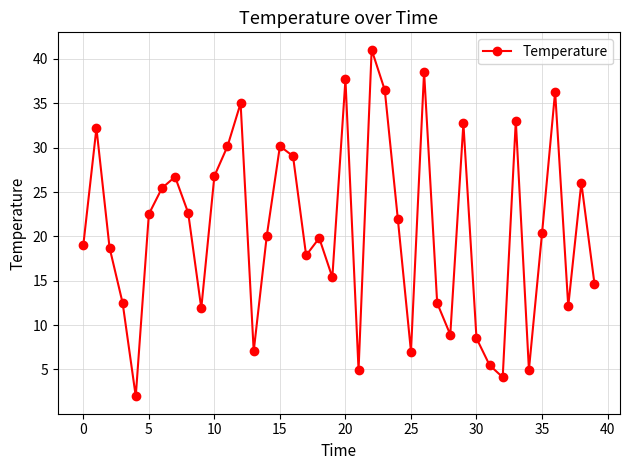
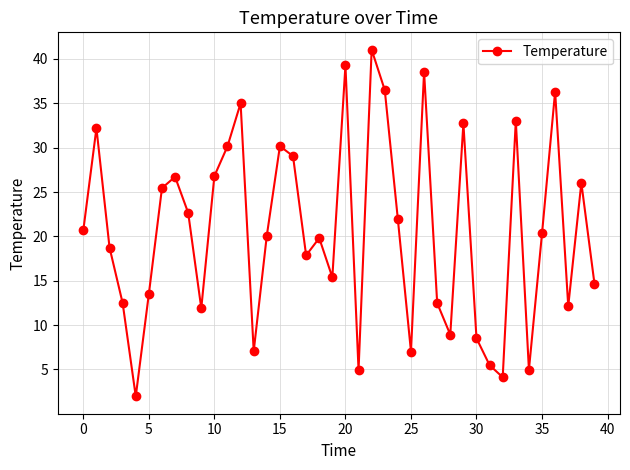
0: 19 -> 21
5: 23 -> 14
20: 38 -> 39
